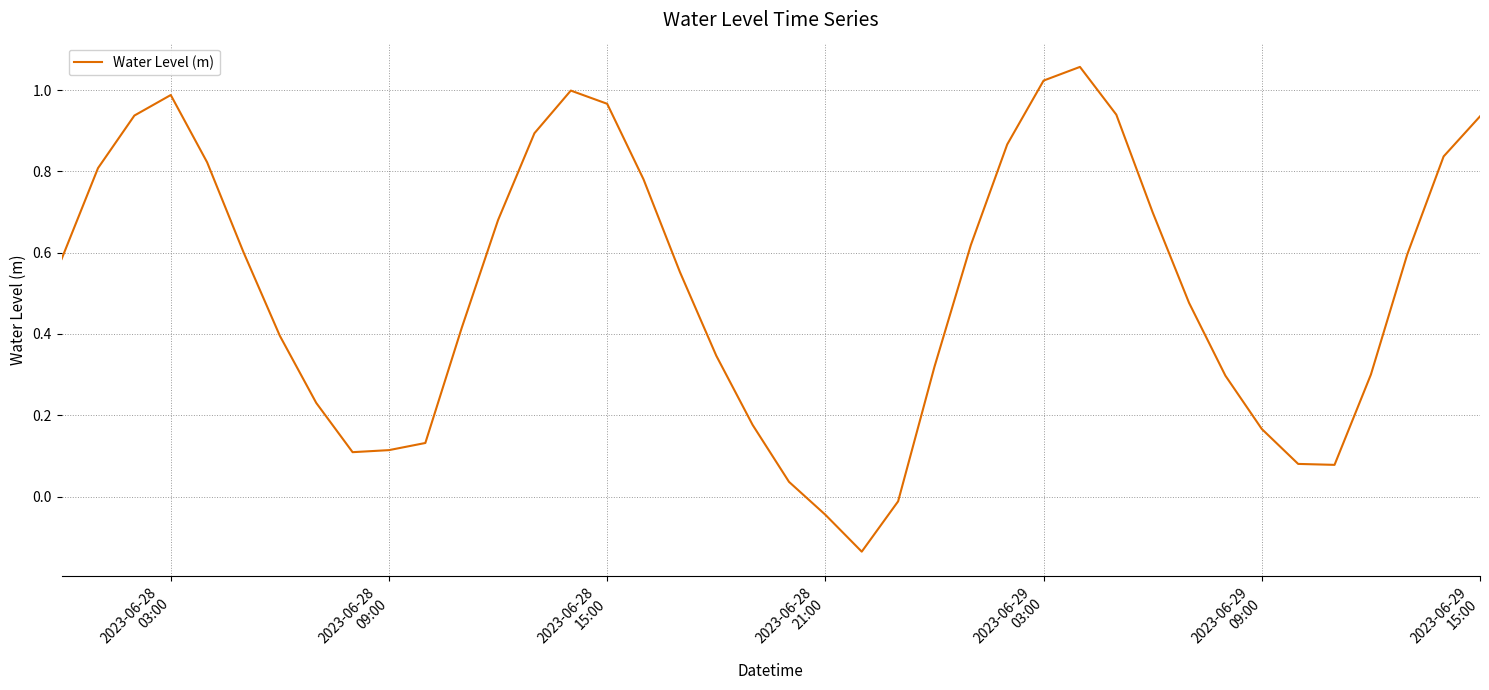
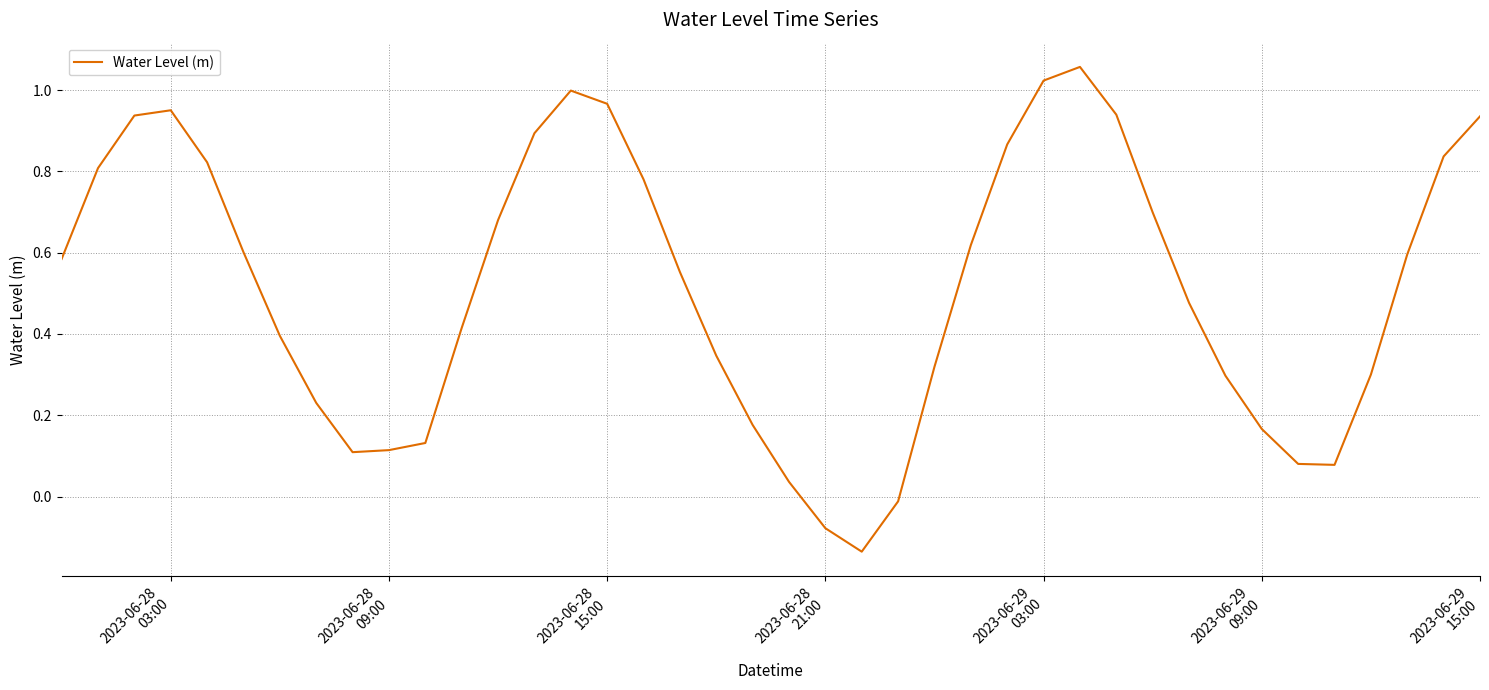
2023-06-28 03:00: 0.99 -> 0.95
2023-06-28 21:00: -0.04 -> -0.08
